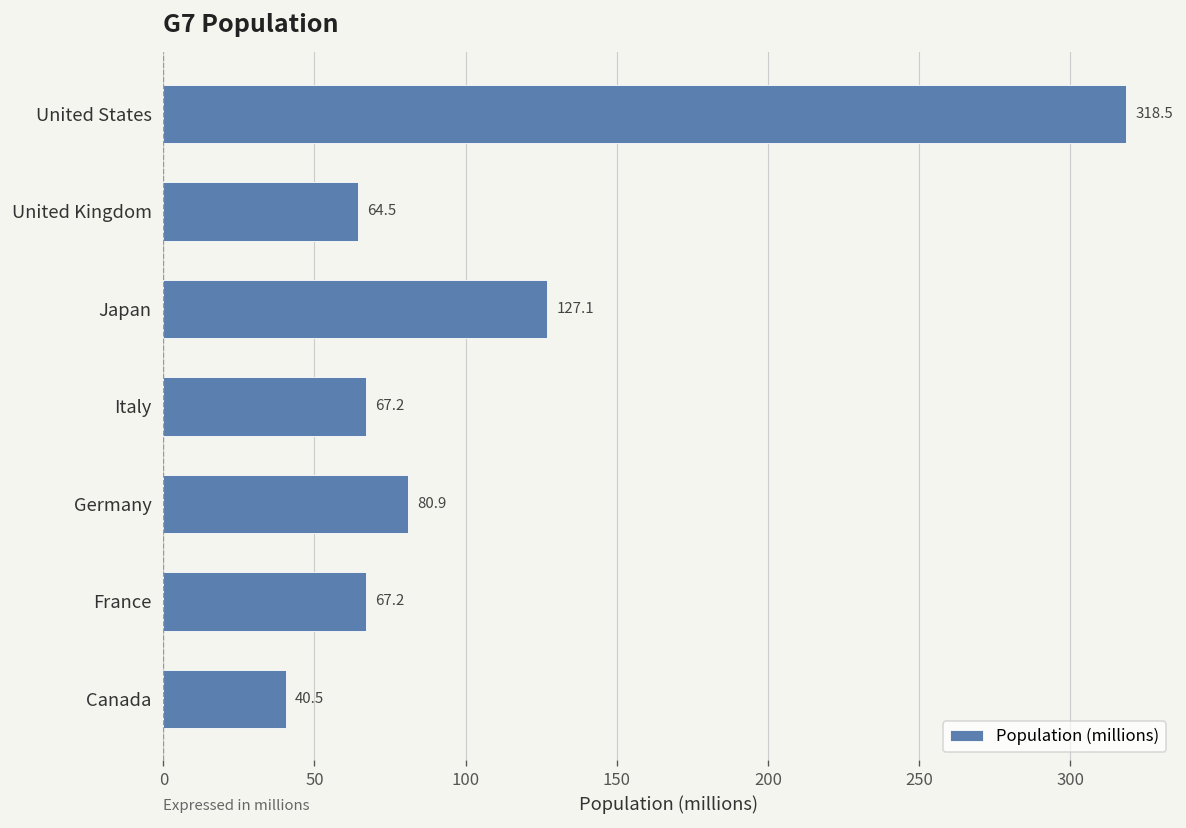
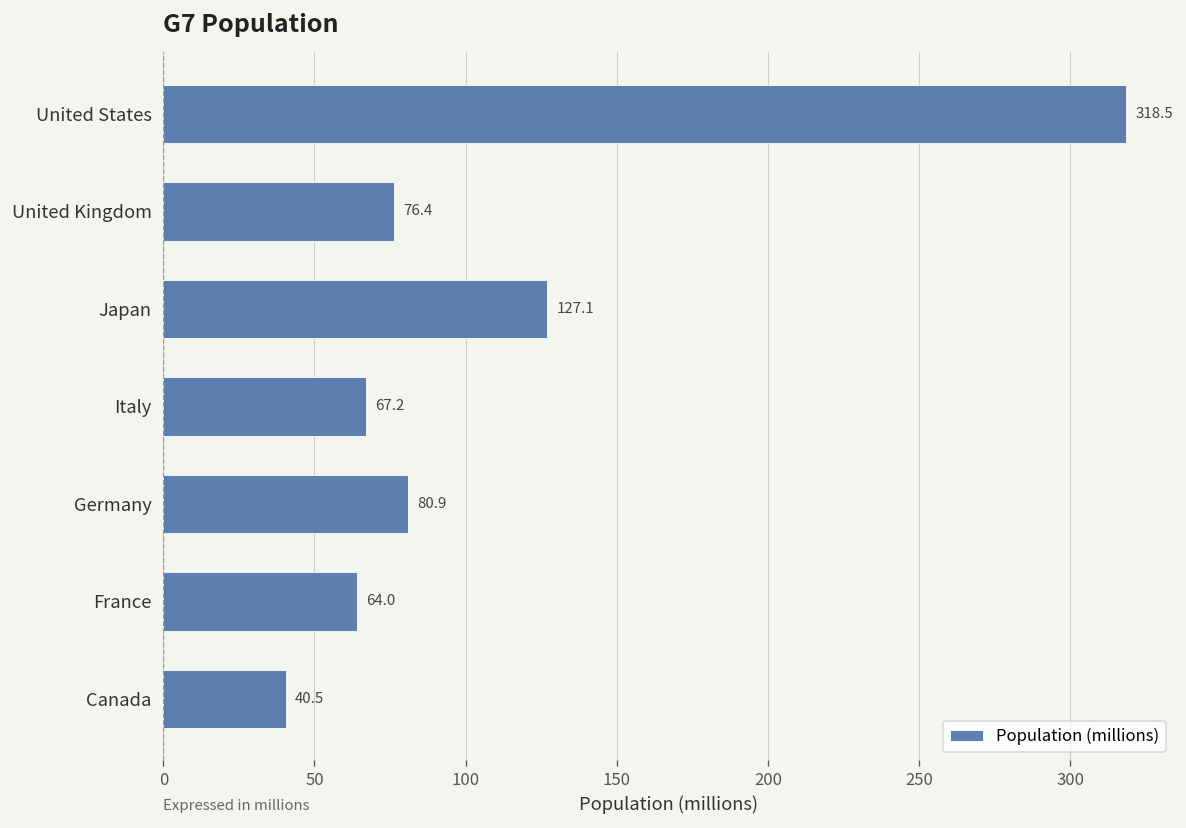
United Kingdom: 64.5 -> 76.4
France: 67.2 -> 64.0
